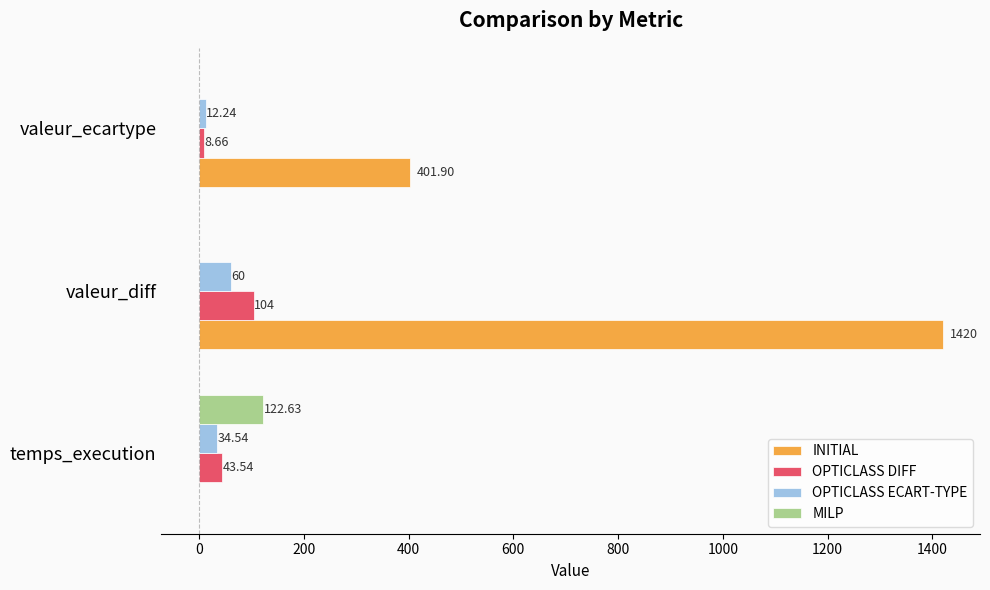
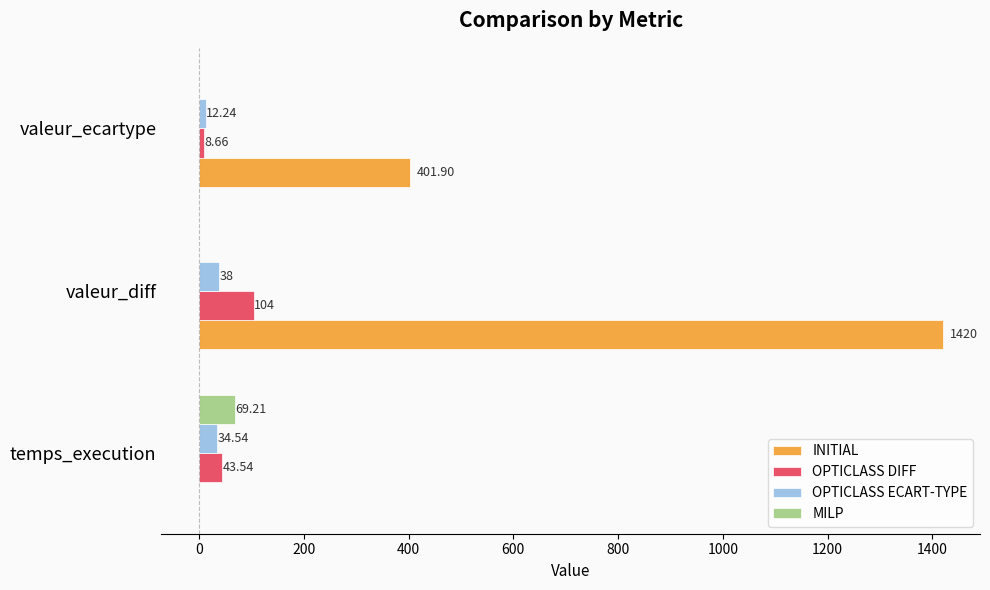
OPTICLASS ECART-TYPE, valeur_diff: 60 -> 38
MILP, temps_execution: 122.63 -> 69.21
